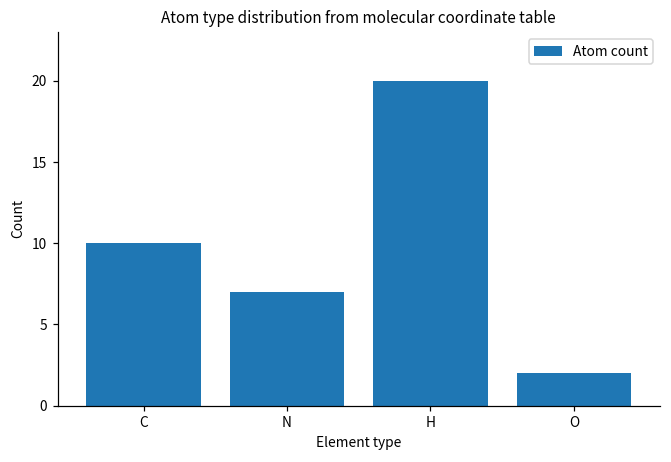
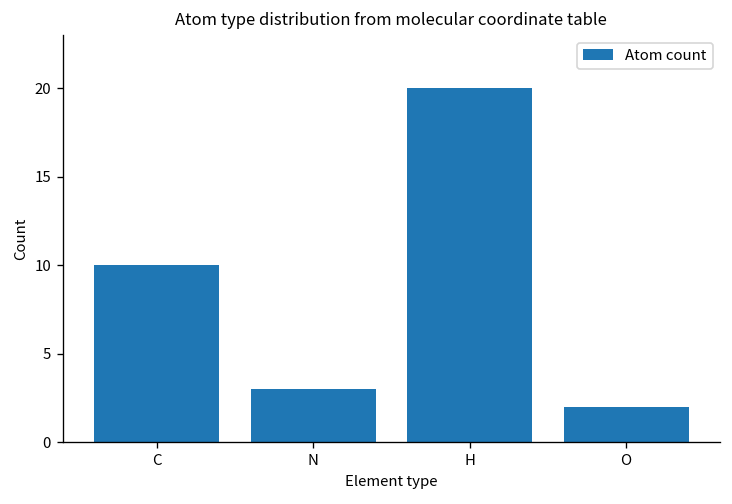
N: 7 -> 3
